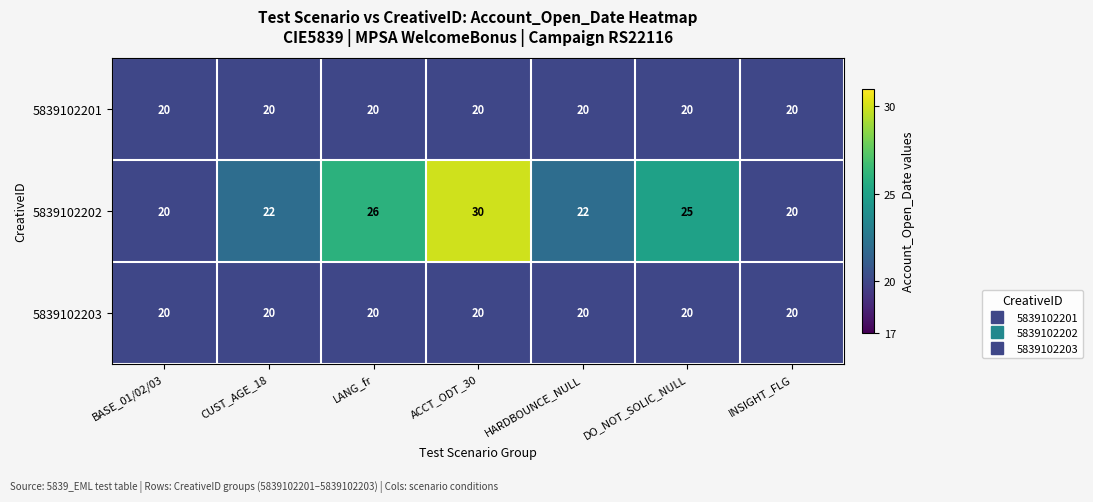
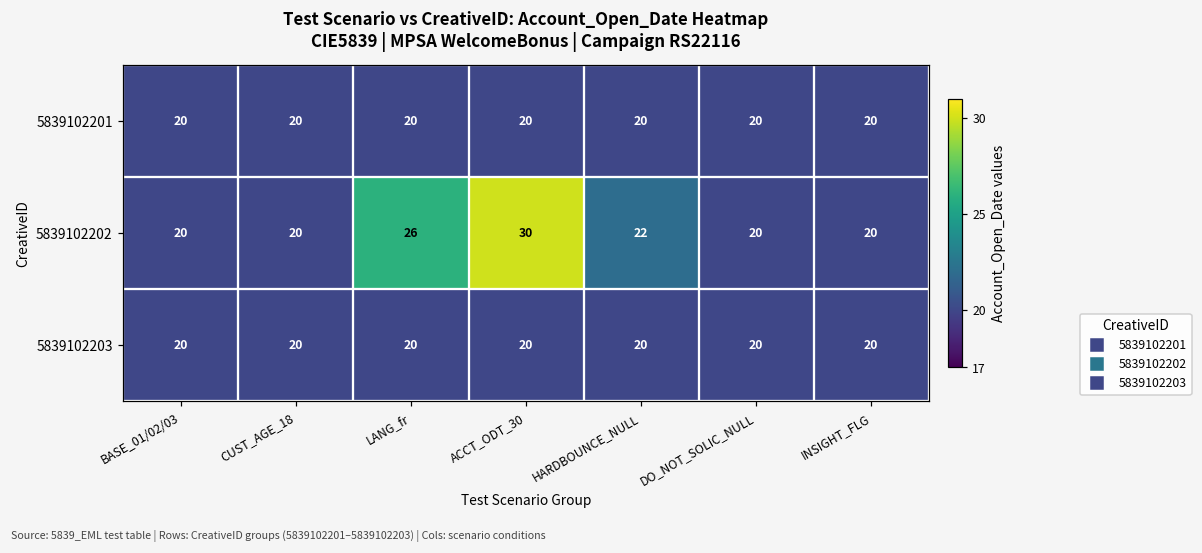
5839102202, CUST_AGE_18: 22 -> 20
5839102202, DO_NOT_SOLIC_NULL: 25 -> 20
